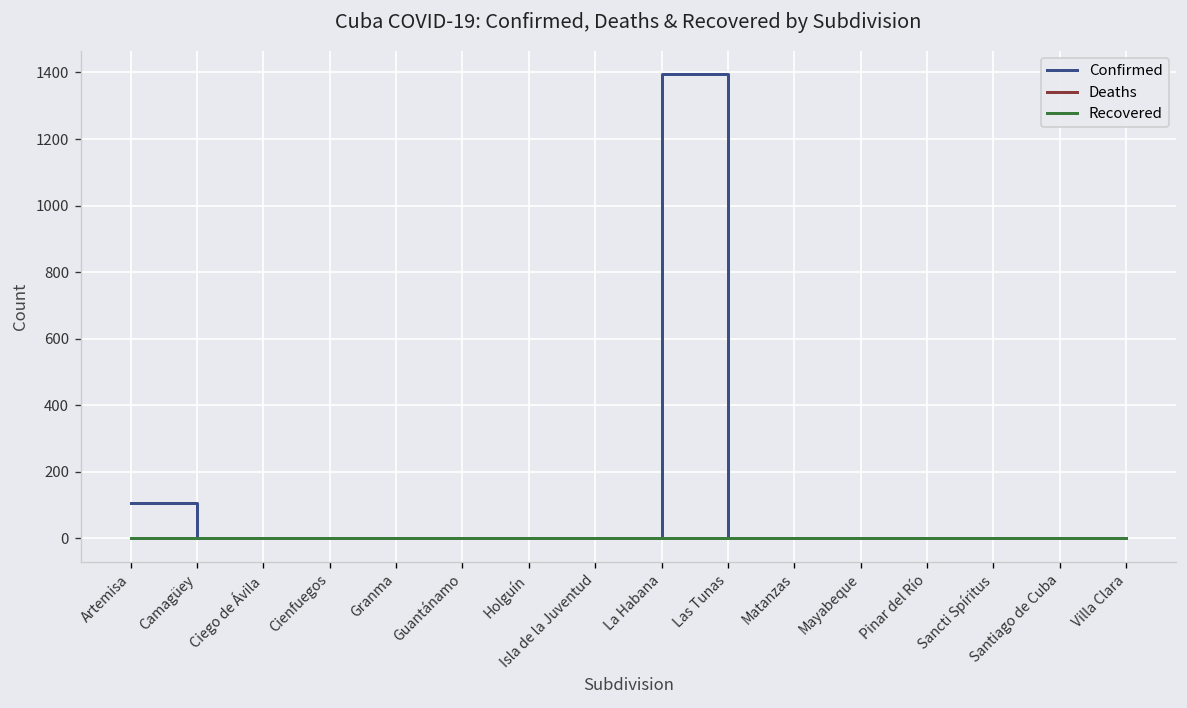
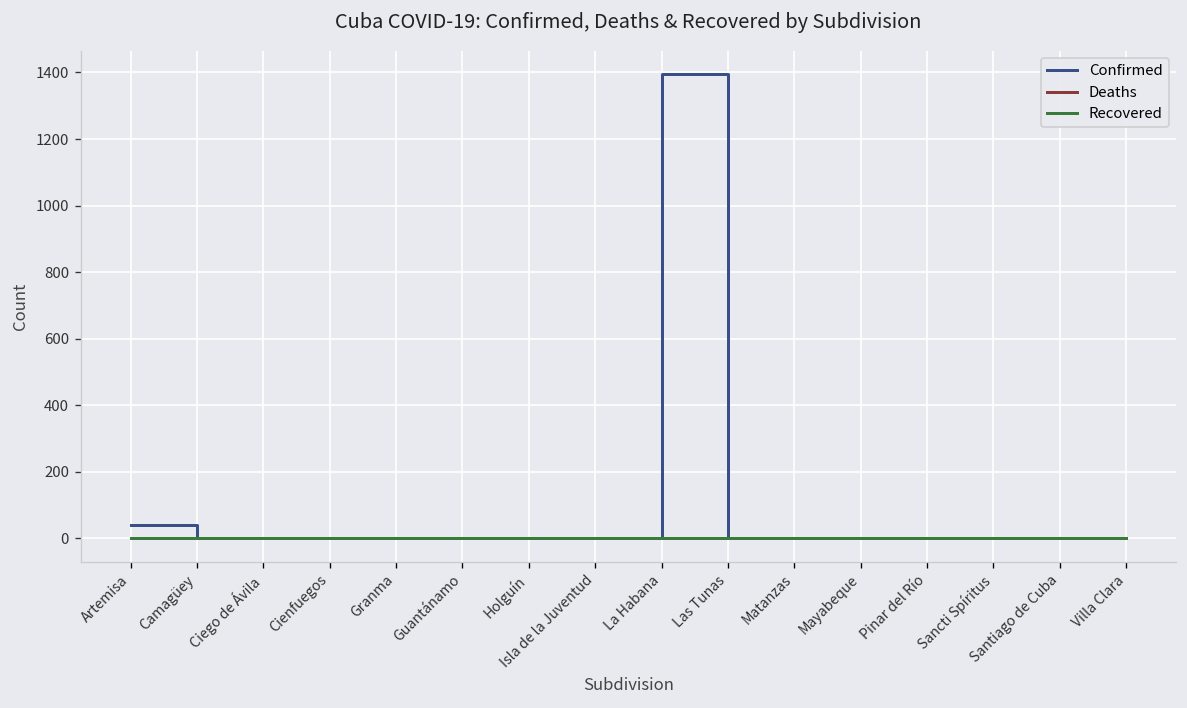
Confirmed, Artemisa: 110 -> 40
